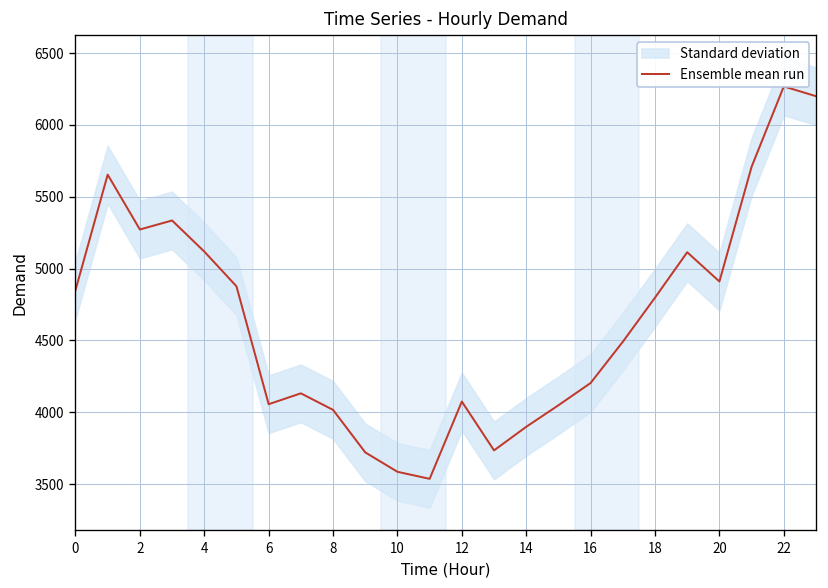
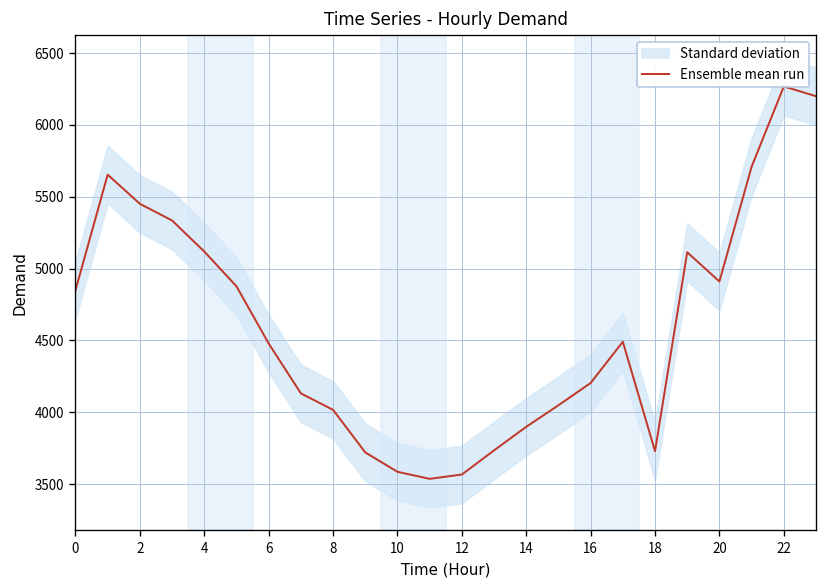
Ensemble mean run, 2: 5270 -> 5450
Ensemble mean run, 6: 4060 -> 4480
Ensemble mean run, 12: 4070 -> 3570
Ensemble mean run, 18: 4800 -> 3730
